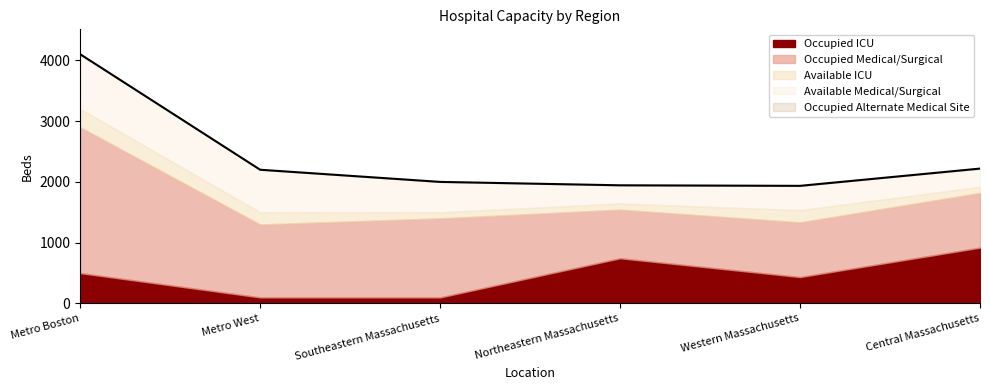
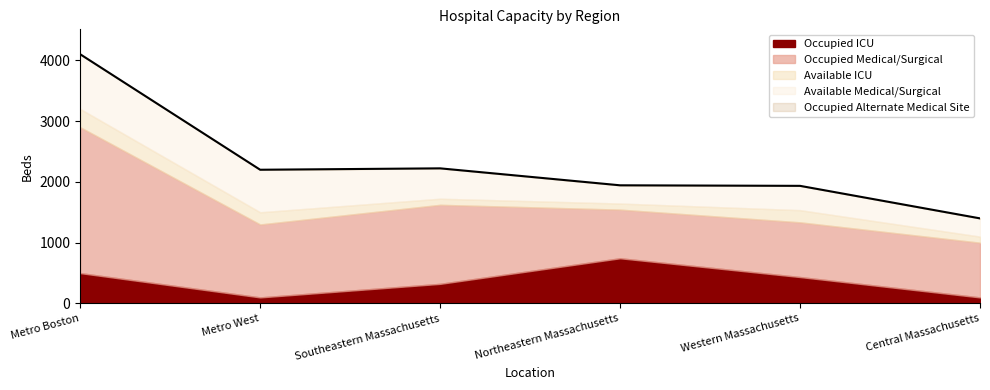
Occupied ICU, Southeastern Massachusetts: 100 -> 300
Occupied ICU, Central Massachusetts: 900 -> 100
